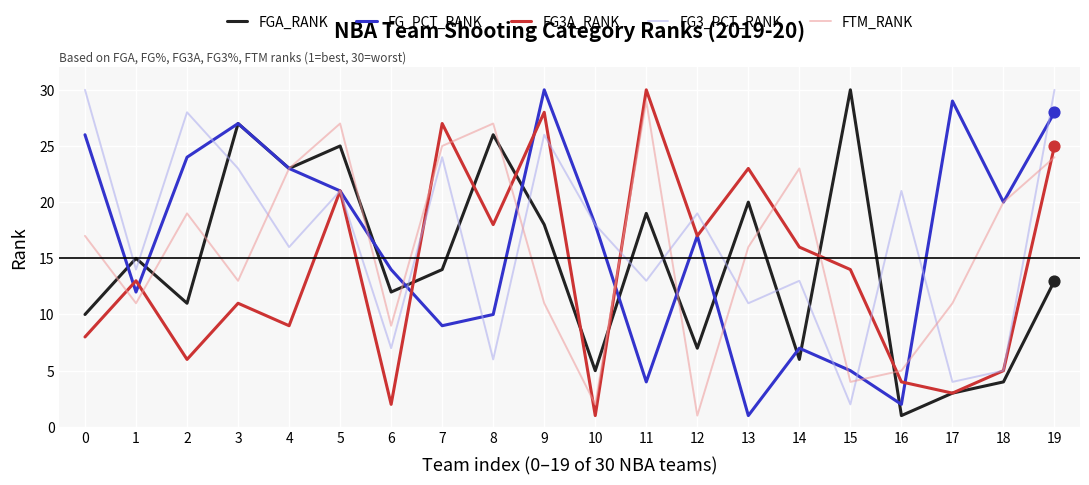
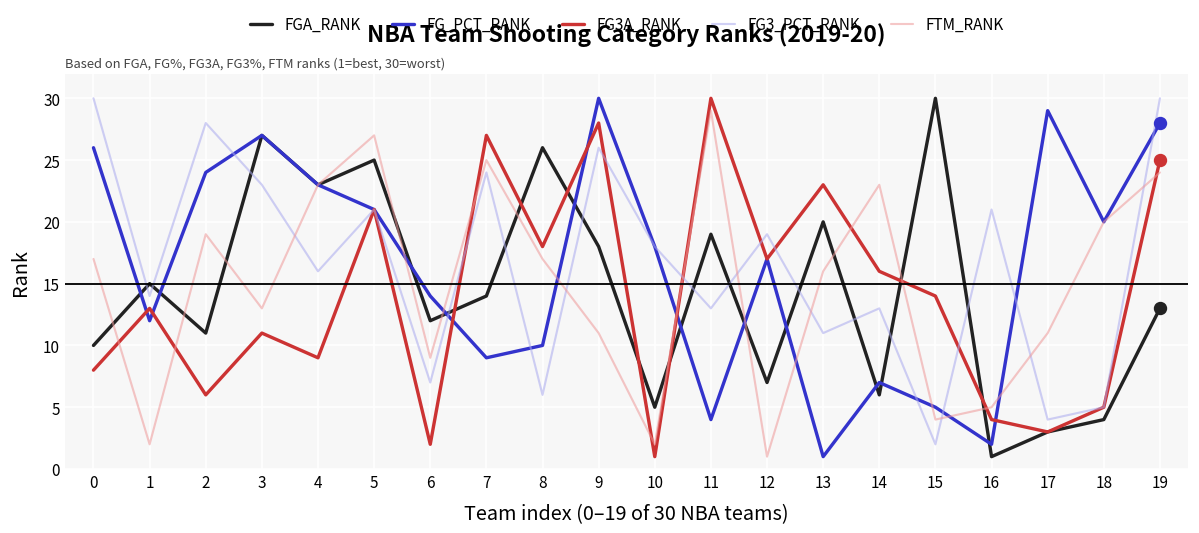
FTM_RANK, 1: 11 -> 2
FTM_RANK, 8: 27 -> 17
